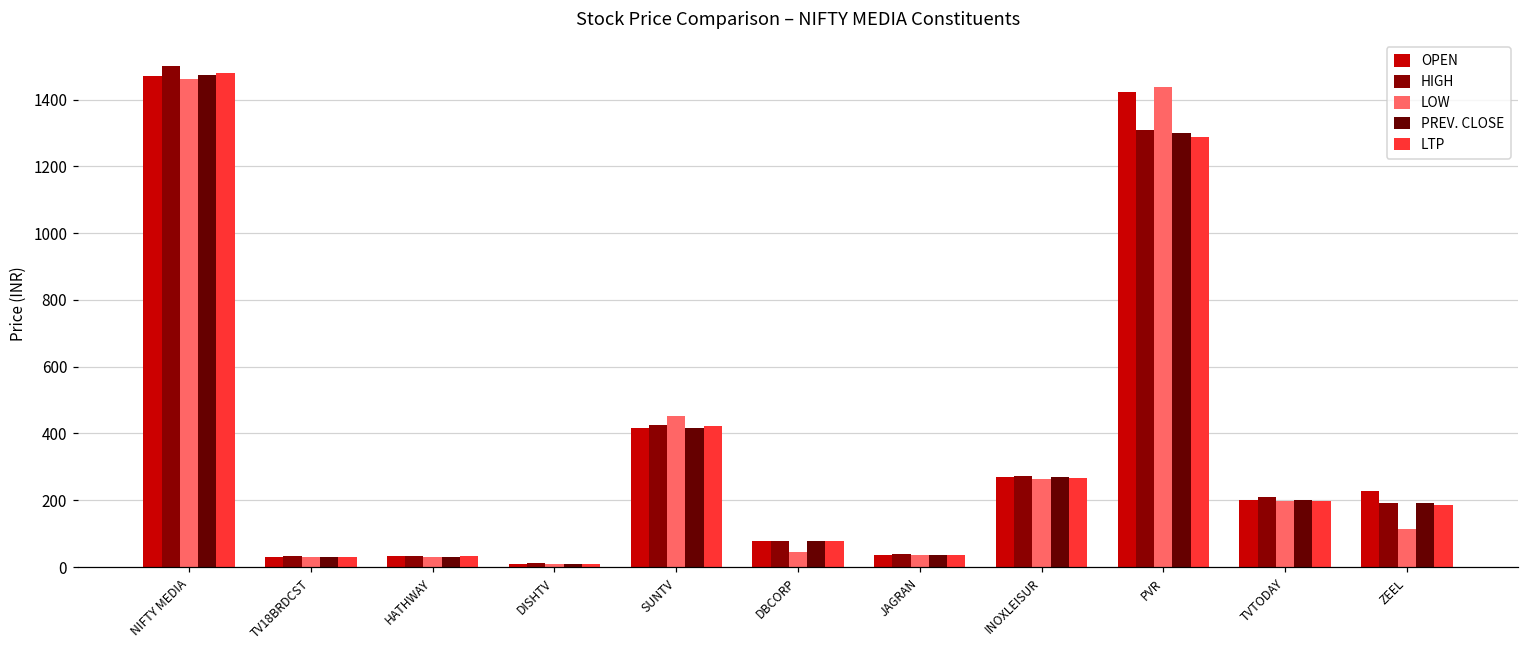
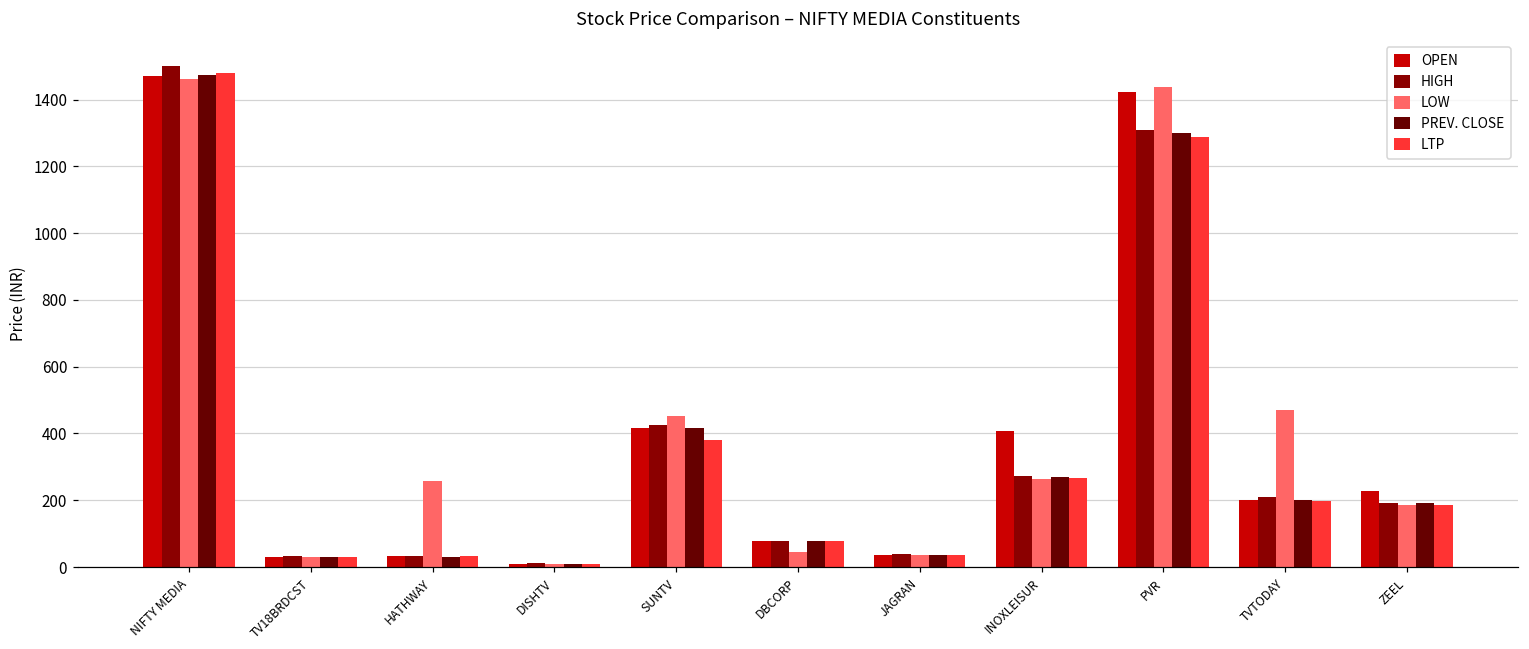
LOW, HATHWAY: 30 -> 260
LTP, SUNTV: 420 -> 380
OPEN, INOXLEISUR: 270 -> 410
LOW, TVTODAY: 200 -> 470
LOW, ZEEL: 120 -> 190
